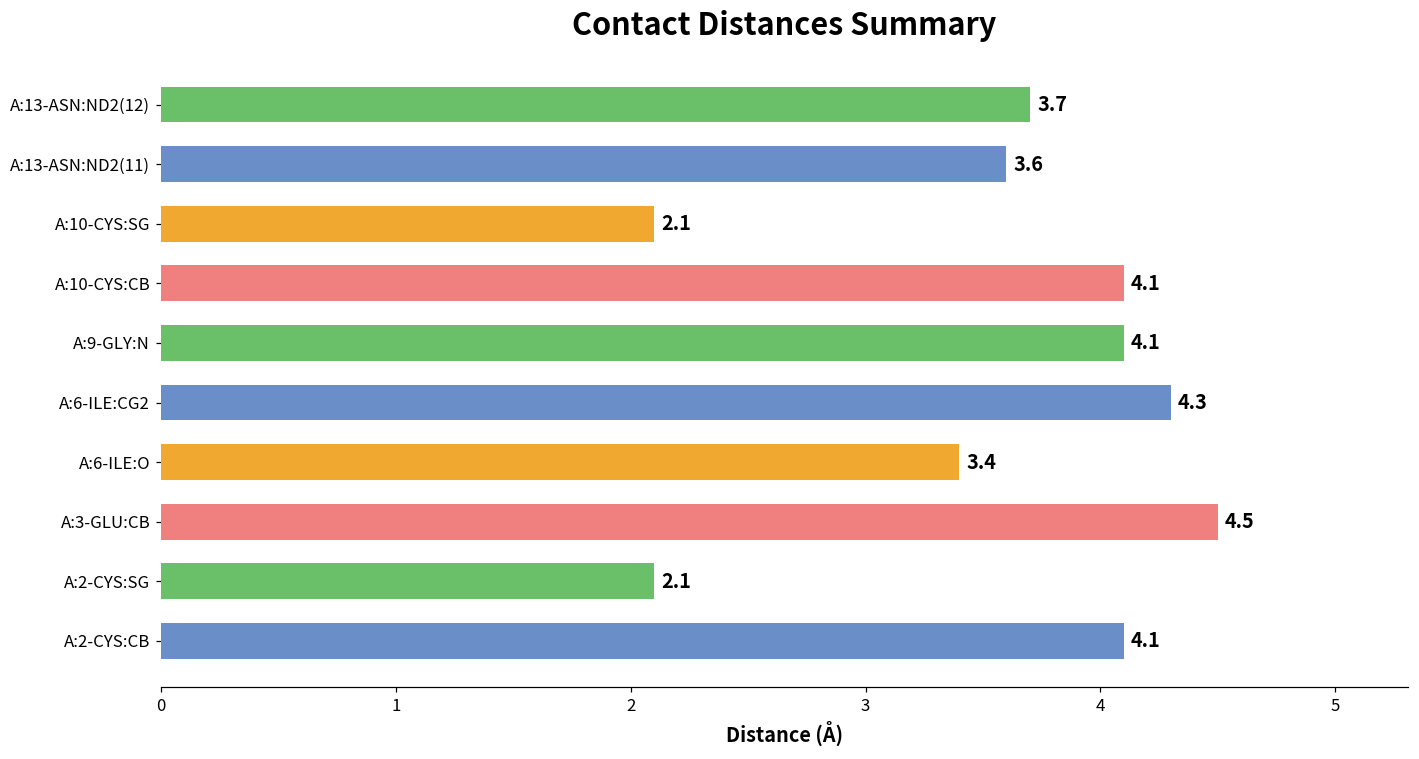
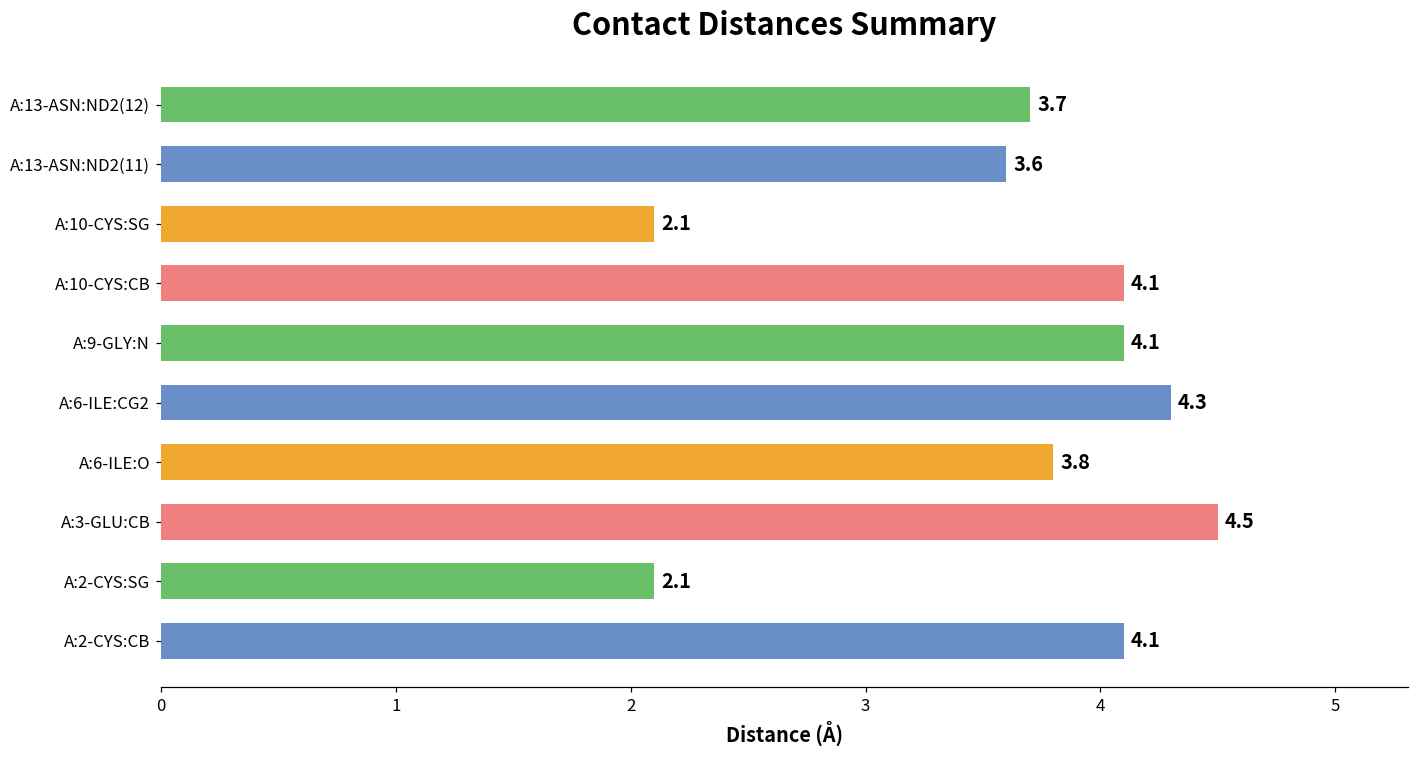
A:6-ILE:O: 3.4 -> 3.8
